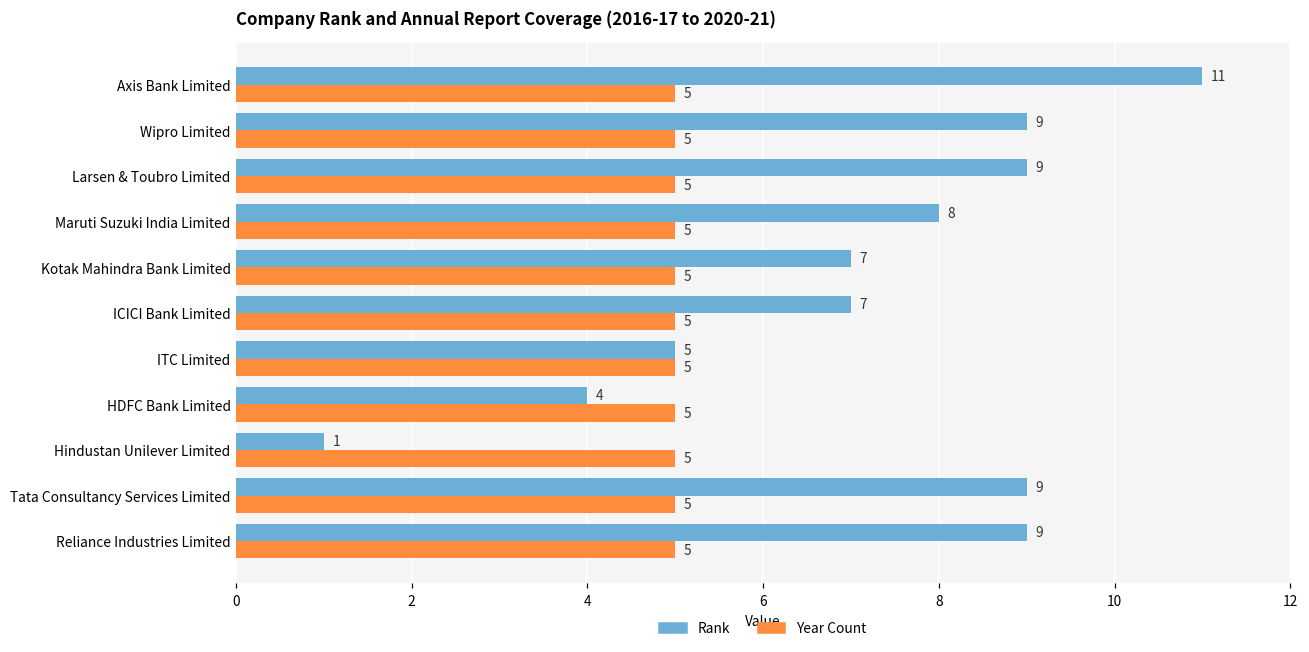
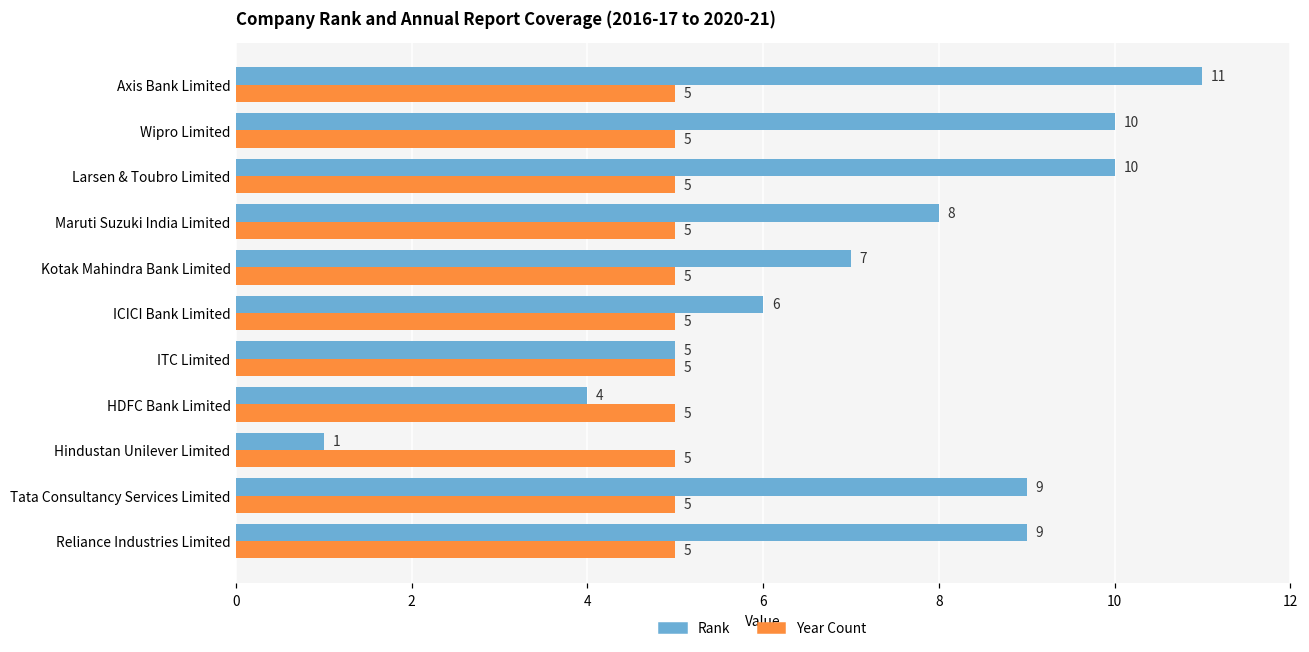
Rank, Wipro Limited: 9 -> 10
Rank, Larsen & Toubro Limited: 9 -> 10
Rank, ICICI Bank Limited: 7 -> 6
